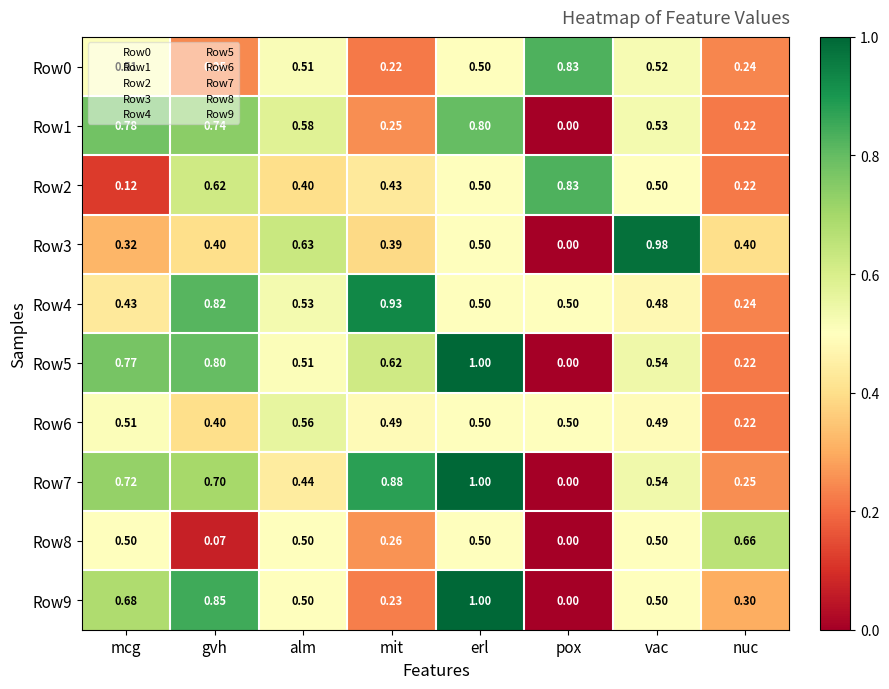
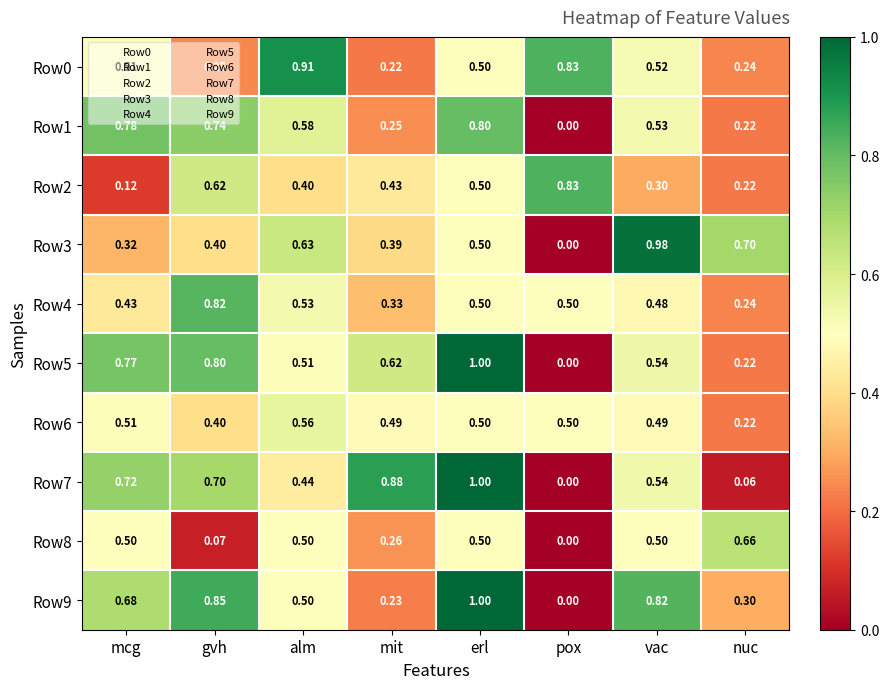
Row0, alm: 0.51 -> 0.91
Row2, vac: 0.50 -> 0.30
Row3, nuc: 0.40 -> 0.70
Row4, mit: 0.93 -> 0.33
Row7, nuc: 0.25 -> 0.06
Row9, vac: 0.50 -> 0.82
